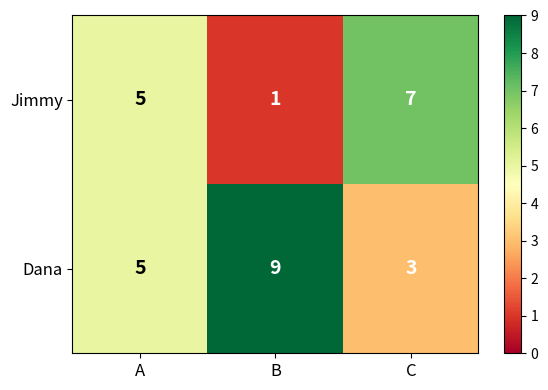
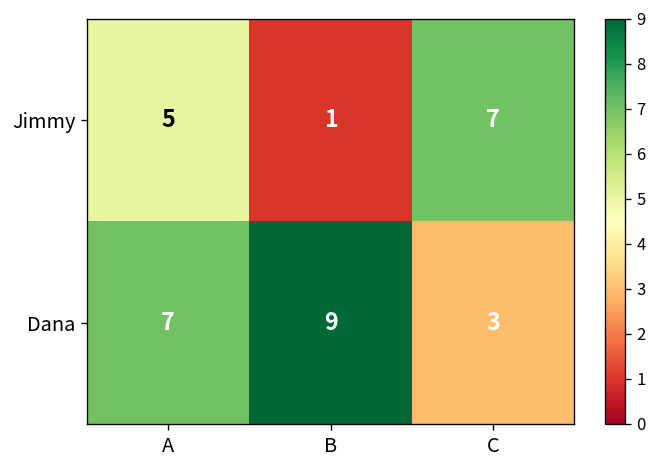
Dana, A: 5 -> 7
